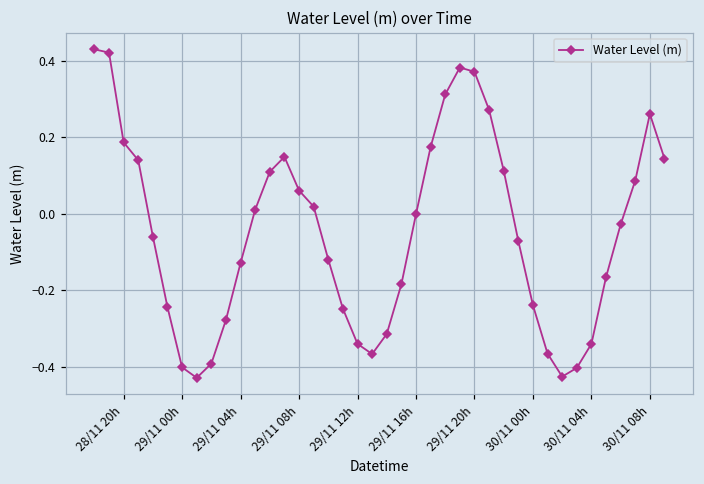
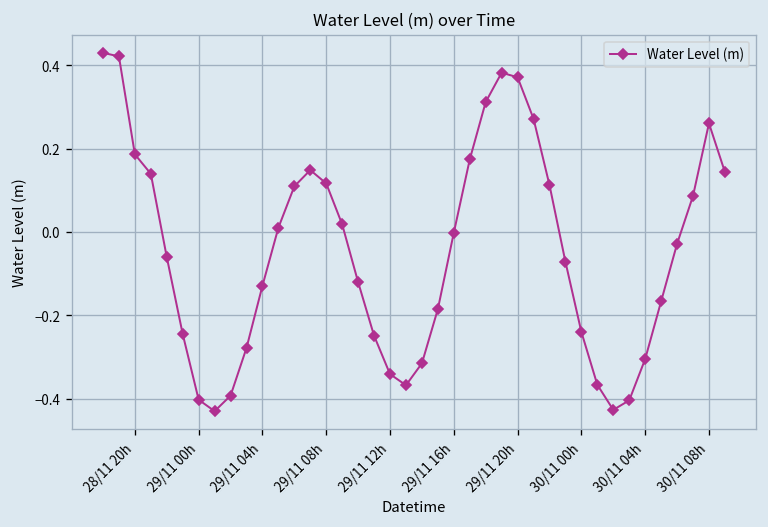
29/11 08h: 0.06 -> 0.12
30/11 04h: -0.34 -> -0.30
